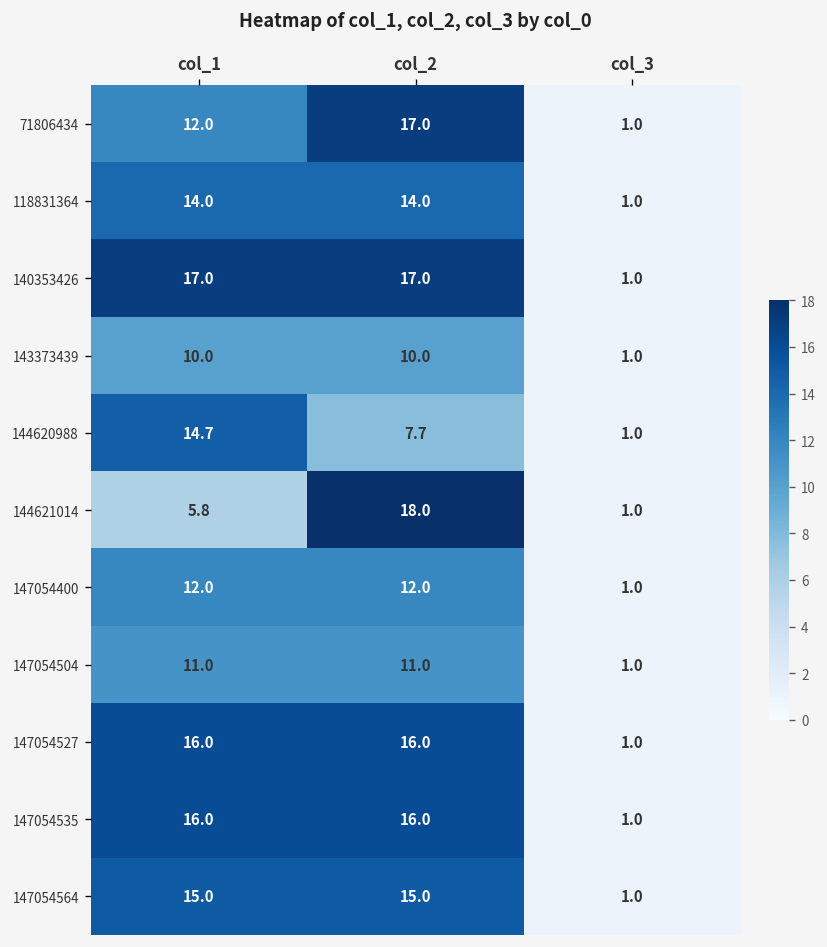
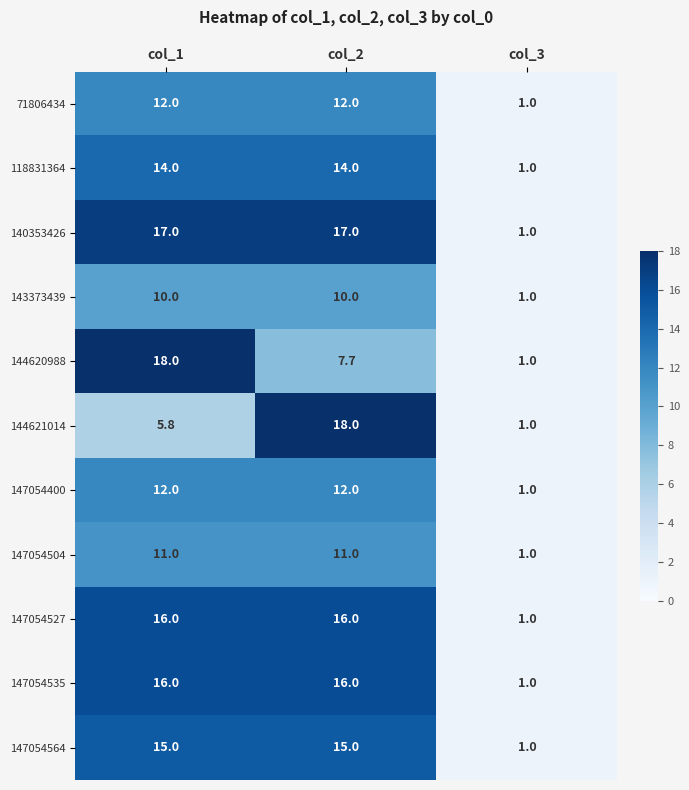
71806434, col_2: 17.0 -> 12.0
144620988, col_1: 14.7 -> 18.0
